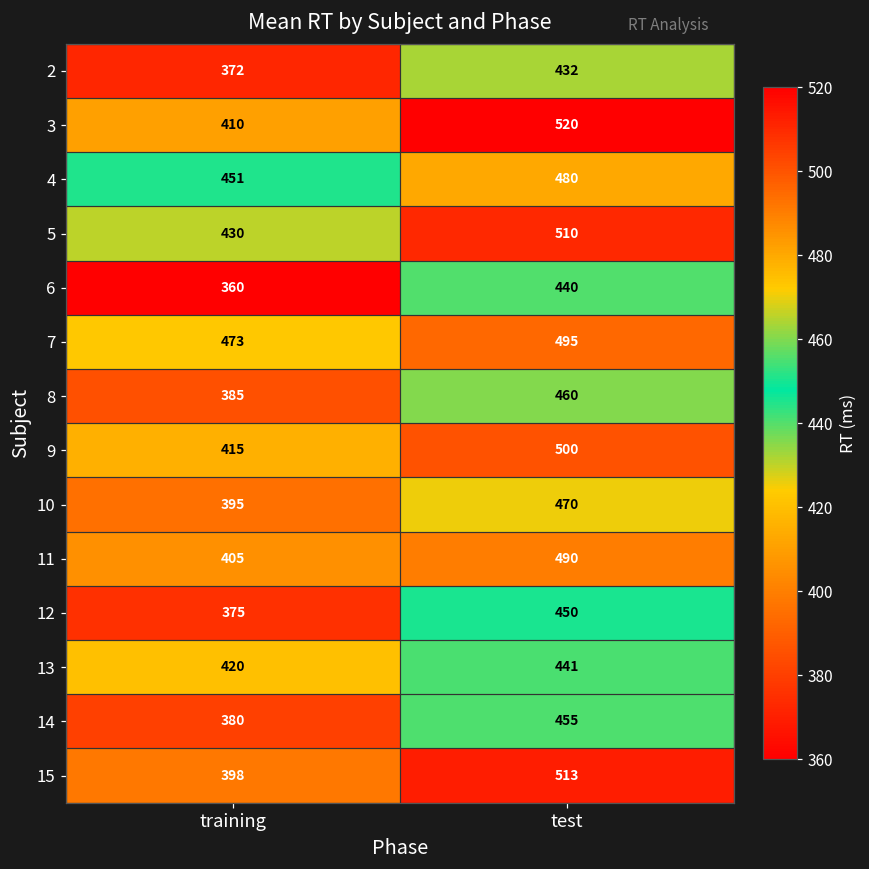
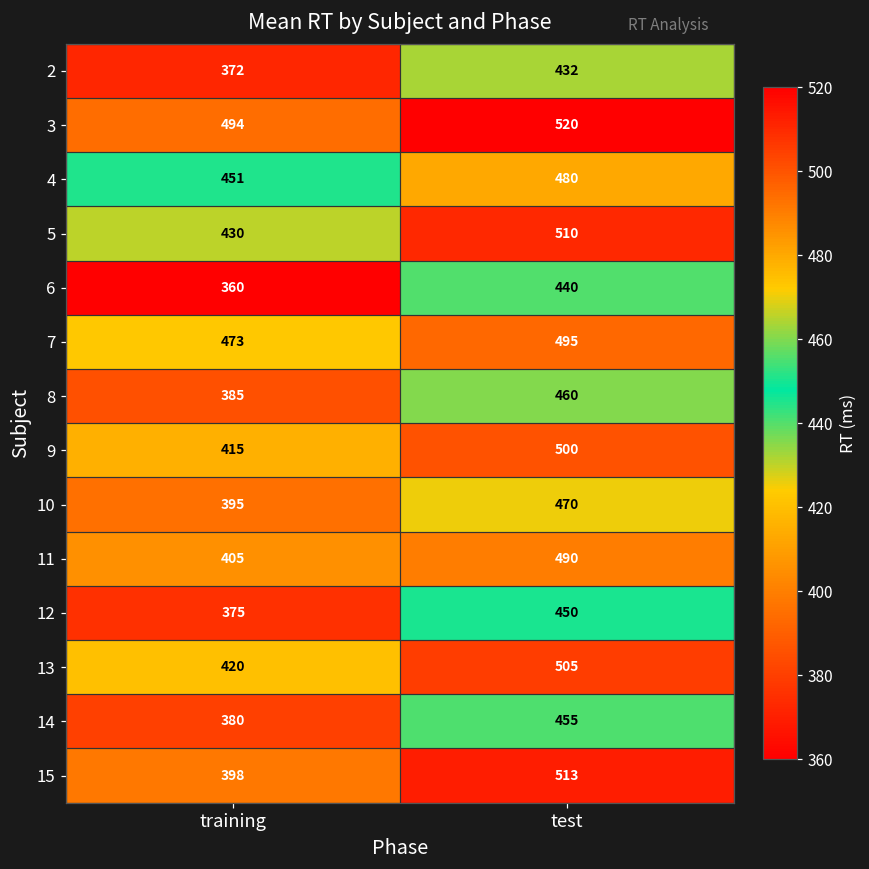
3, training: 410 -> 494
13, test: 441 -> 505
